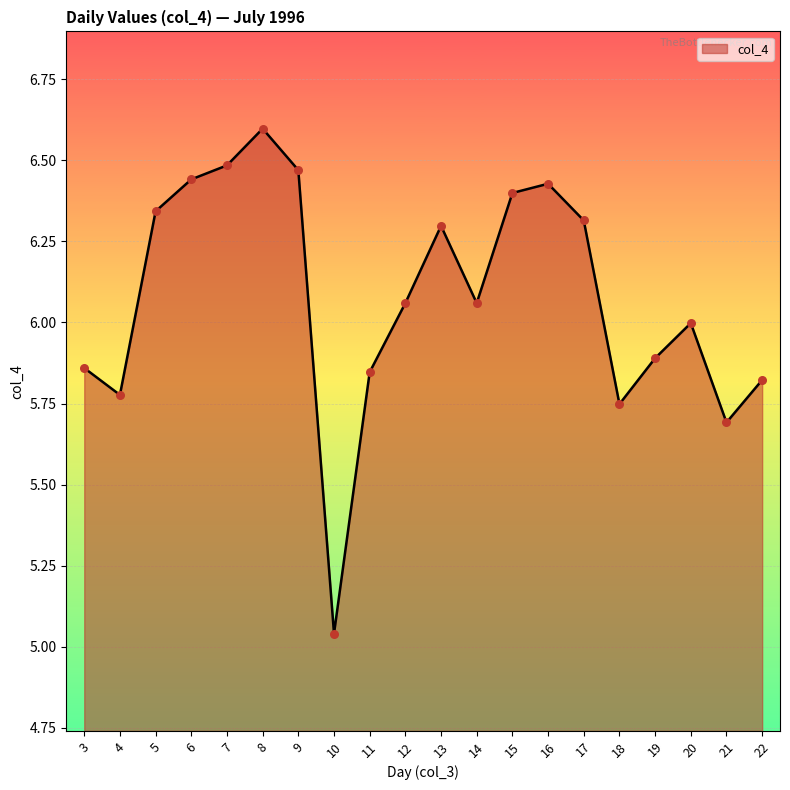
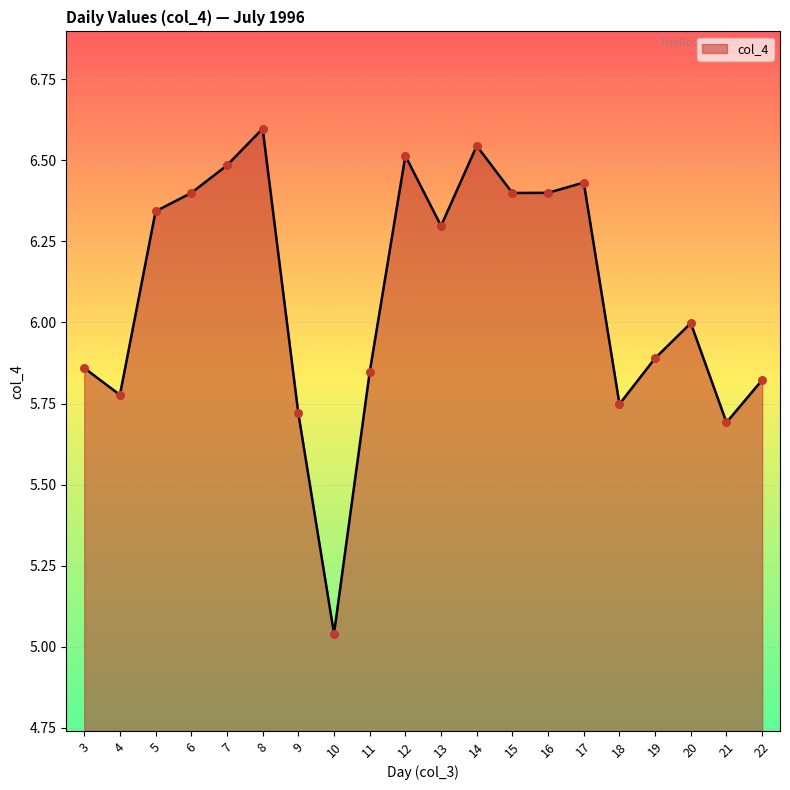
6: 6.44 -> 6.40
9: 6.47 -> 5.72
12: 6.06 -> 6.51
14: 6.06 -> 6.54
16: 6.43 -> 6.40
17: 6.31 -> 6.43
